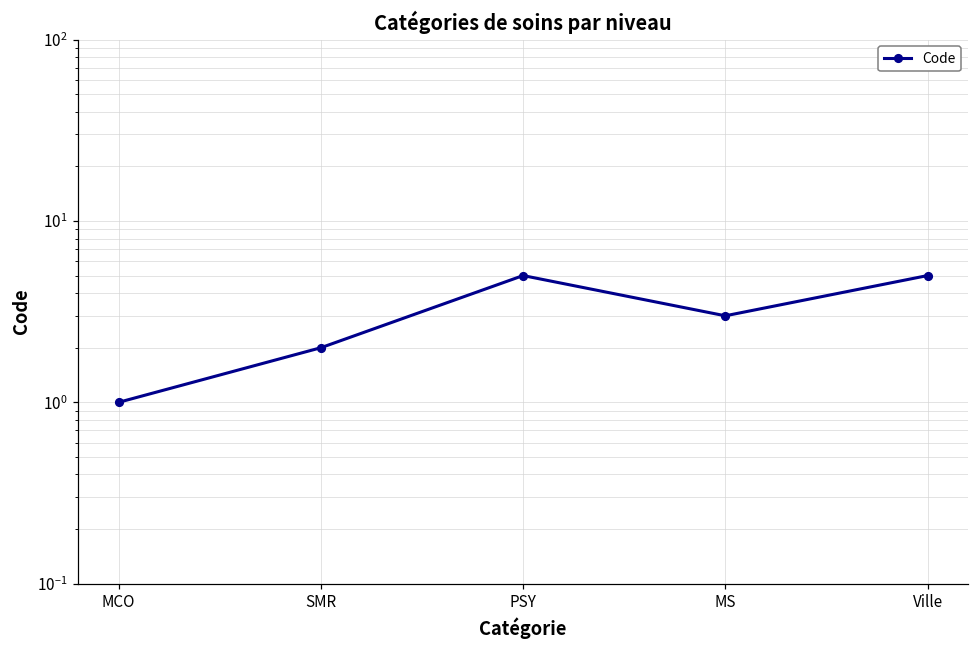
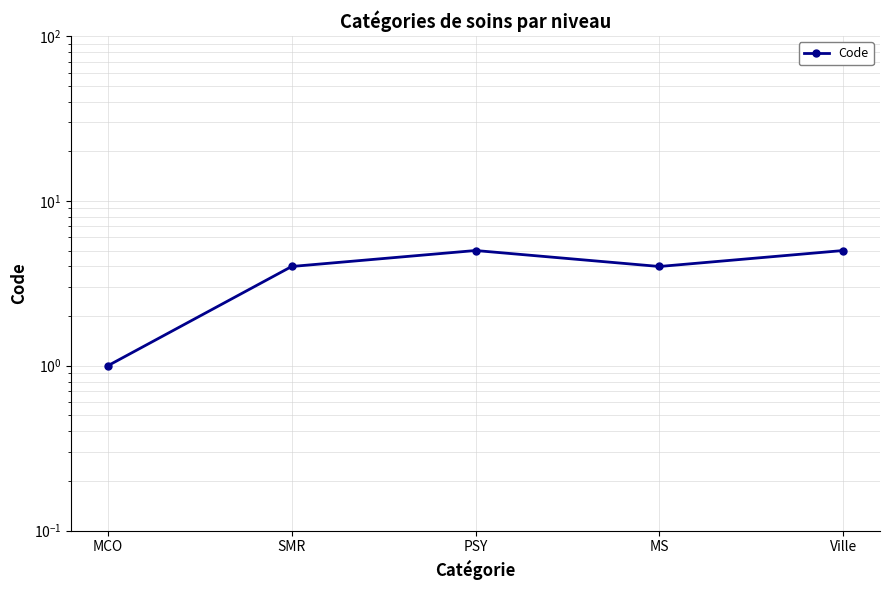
SMR: 2 -> 4
MS: 3 -> 4
